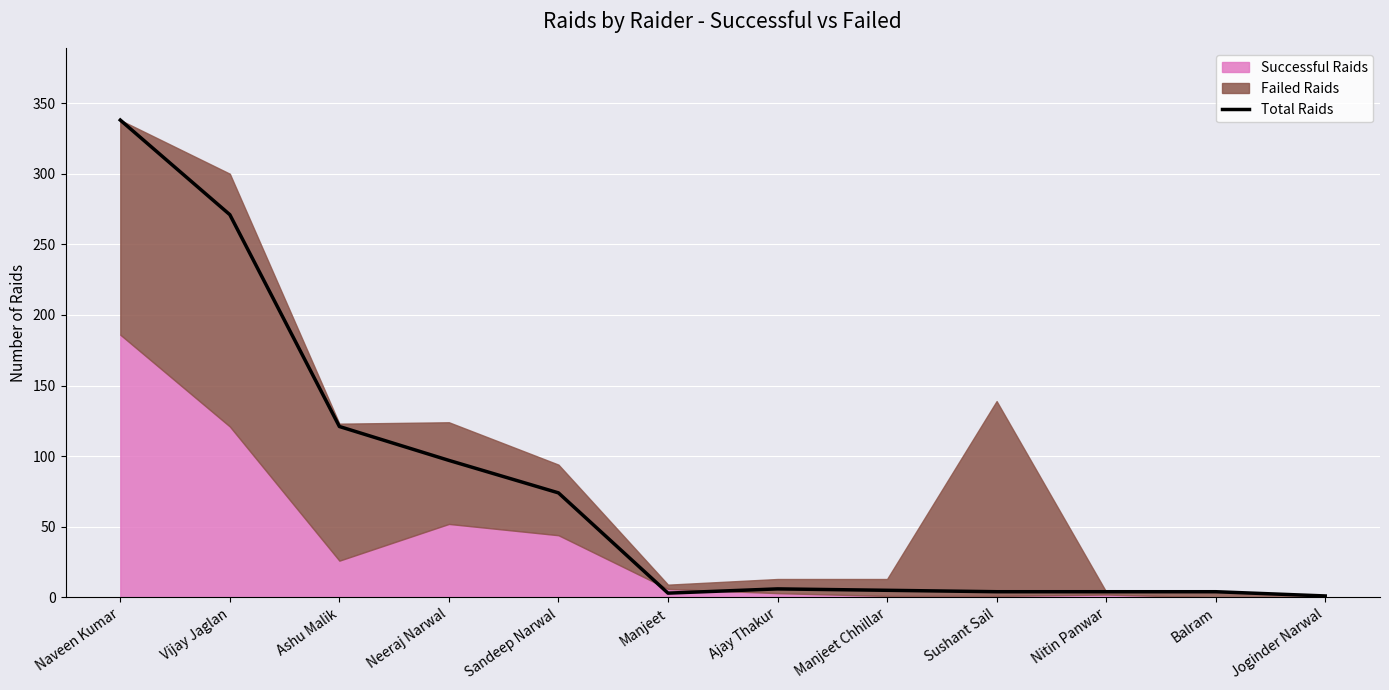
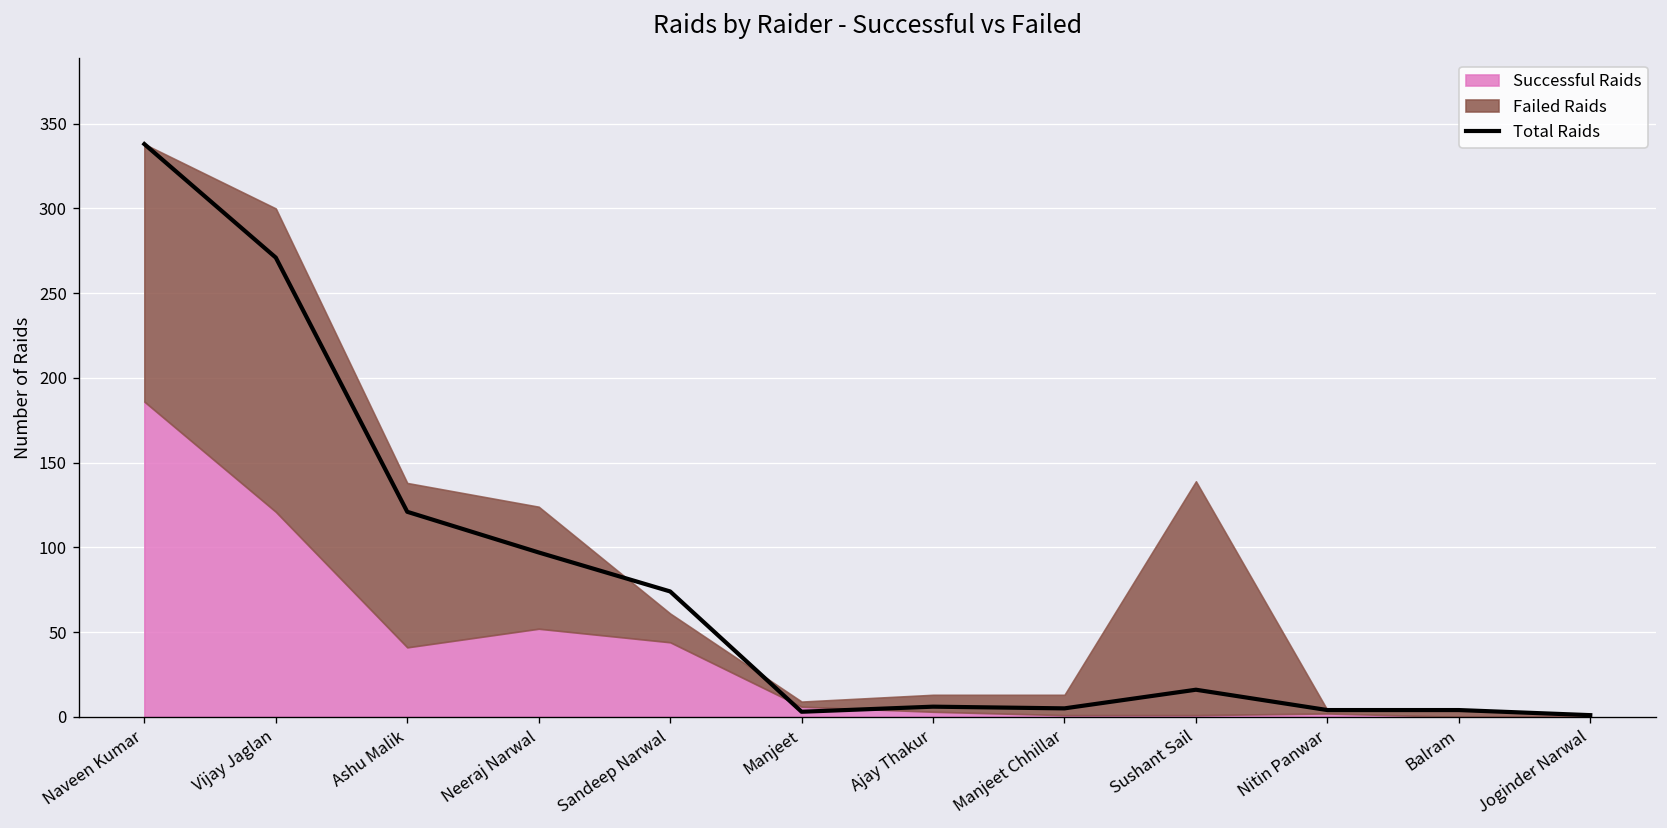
Successful Raids, Ashu Malik: 26 -> 41
Failed Raids, Sandeep Narwal: 50 -> 17
Total Raids, Sushant Sail: 4 -> 16
